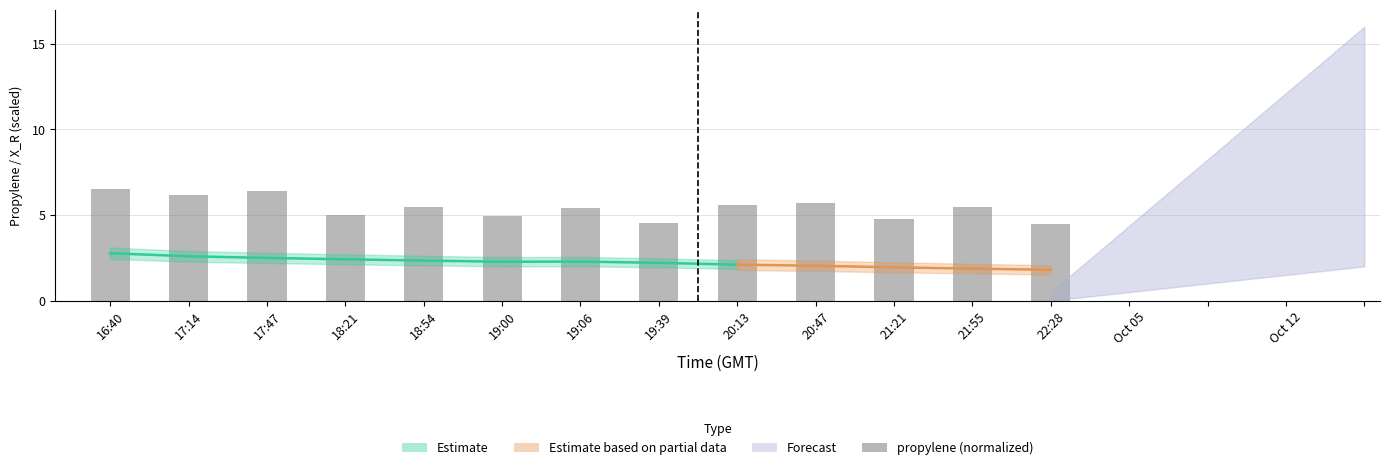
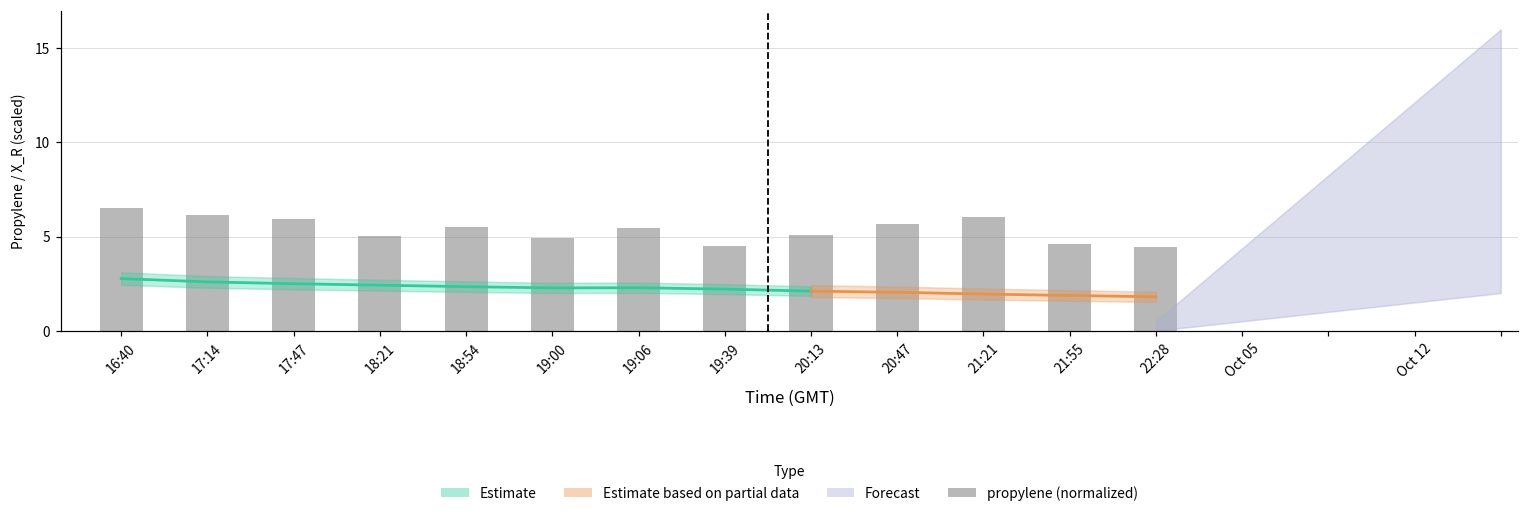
propylene (normalized), 17:47: 6.4 -> 5.9
propylene (normalized), 20:13: 5.6 -> 5.1
propylene (normalized), 21:21: 4.8 -> 6.0
propylene (normalized), 21:55: 5.5 -> 4.6
